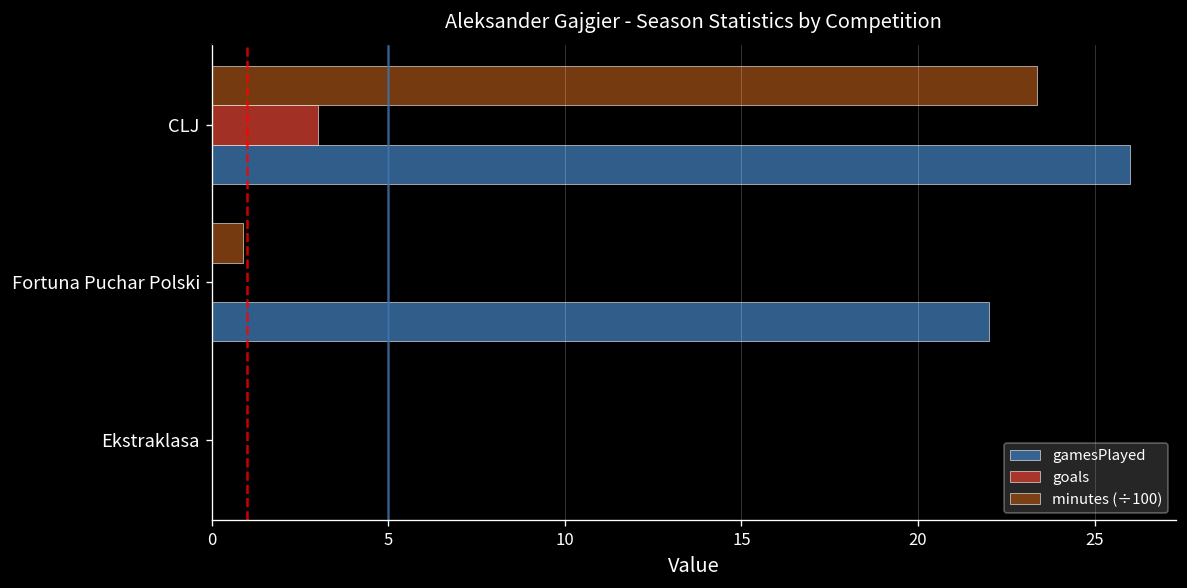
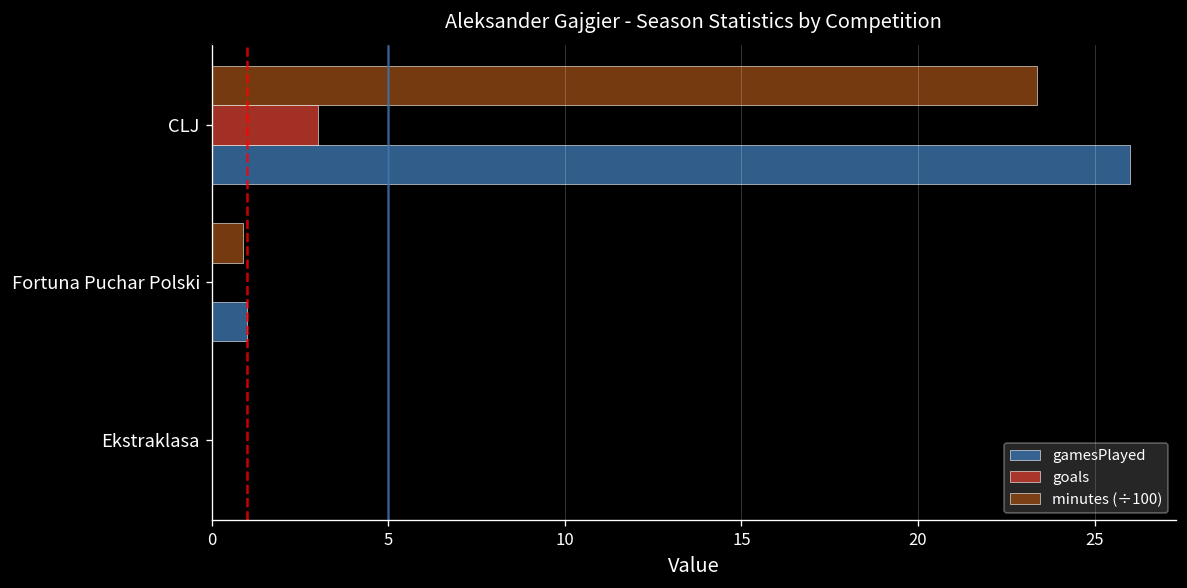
gamesPlayed, Fortuna Puchar Polski: 22 -> 1
